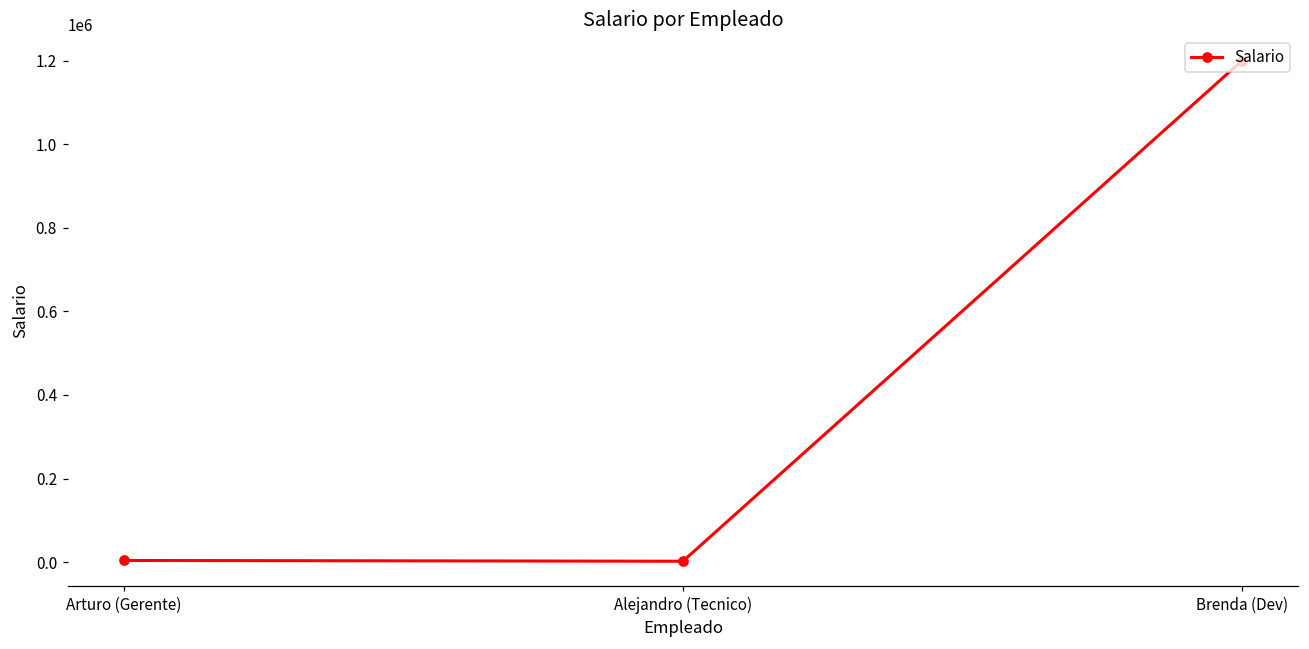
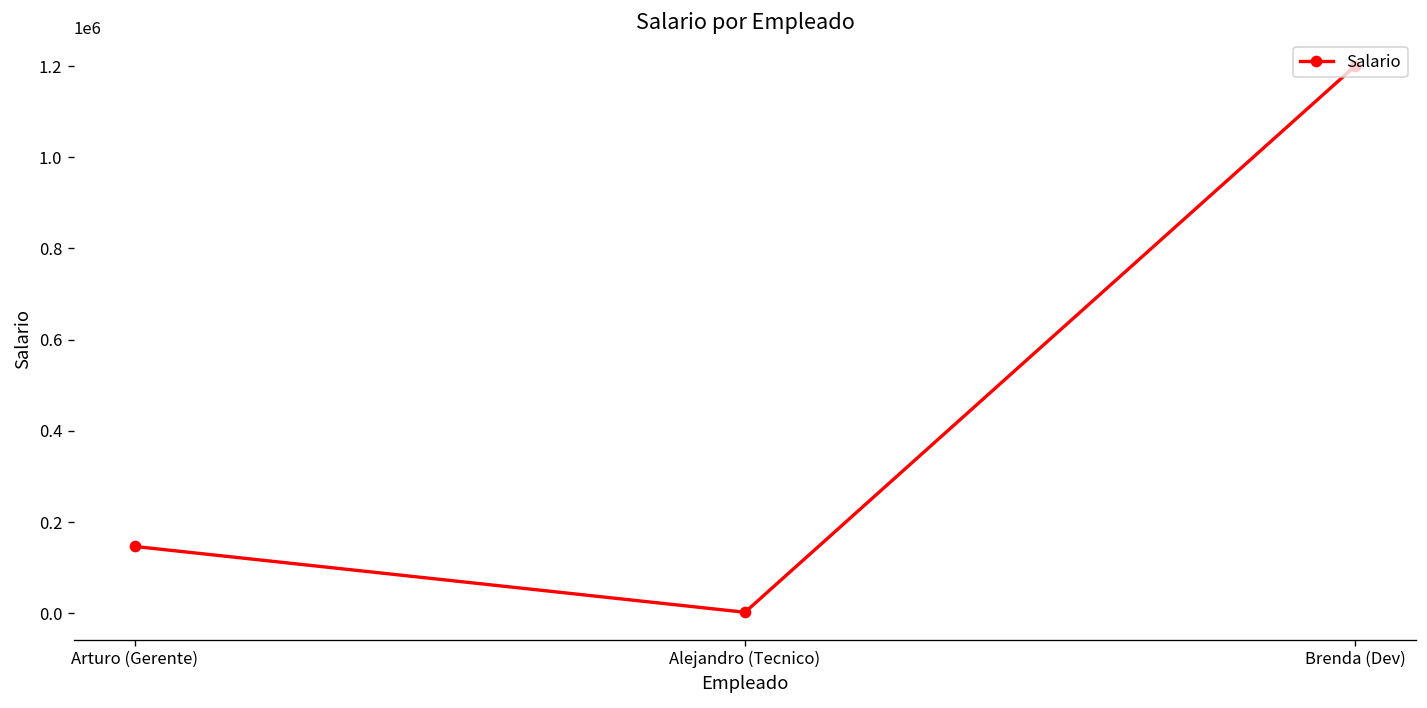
Arturo (Gerente): 0 -> 150000
